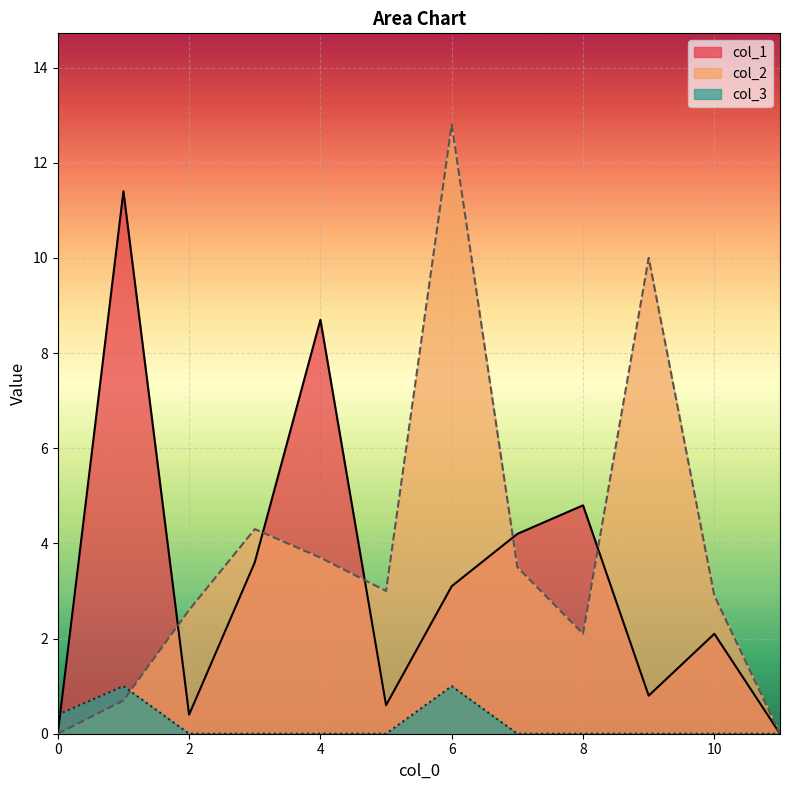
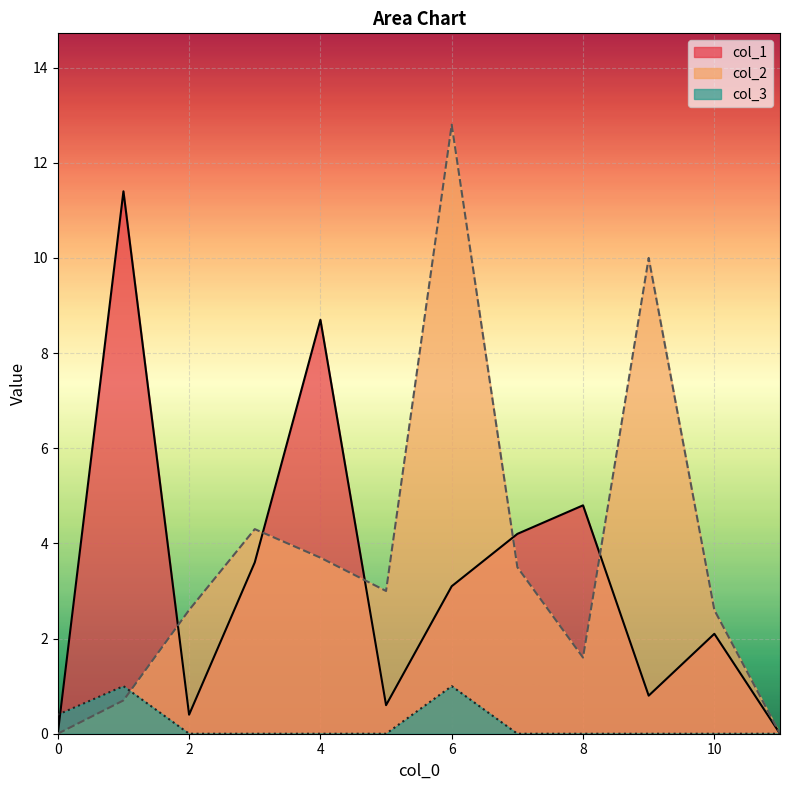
col_2, 8: 2.1 -> 1.6
col_2, 10: 2.9 -> 2.6
